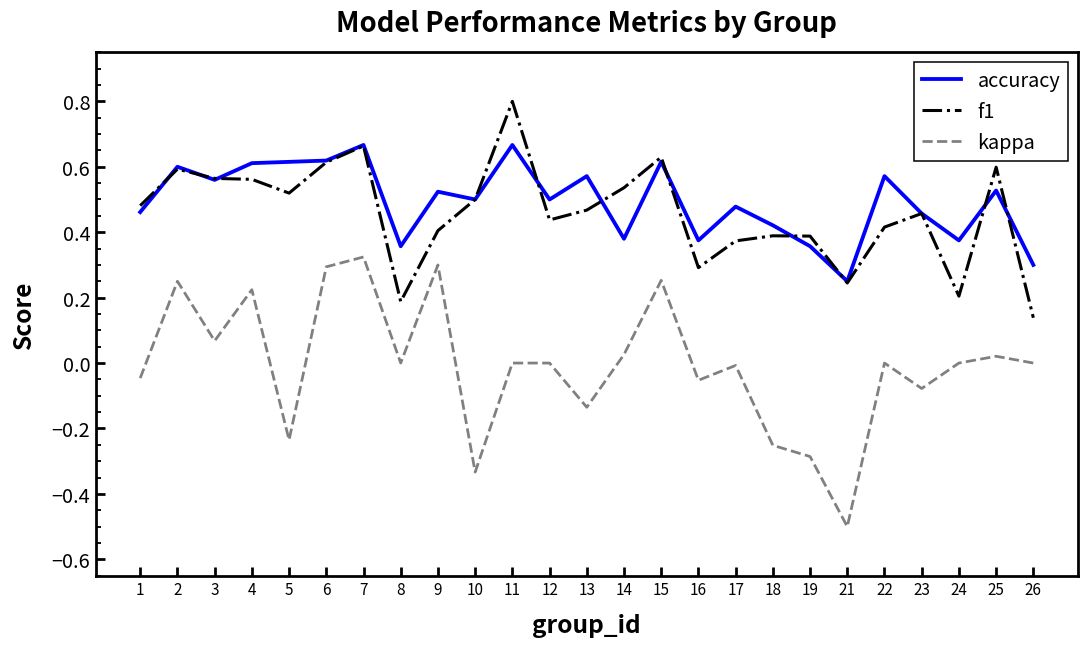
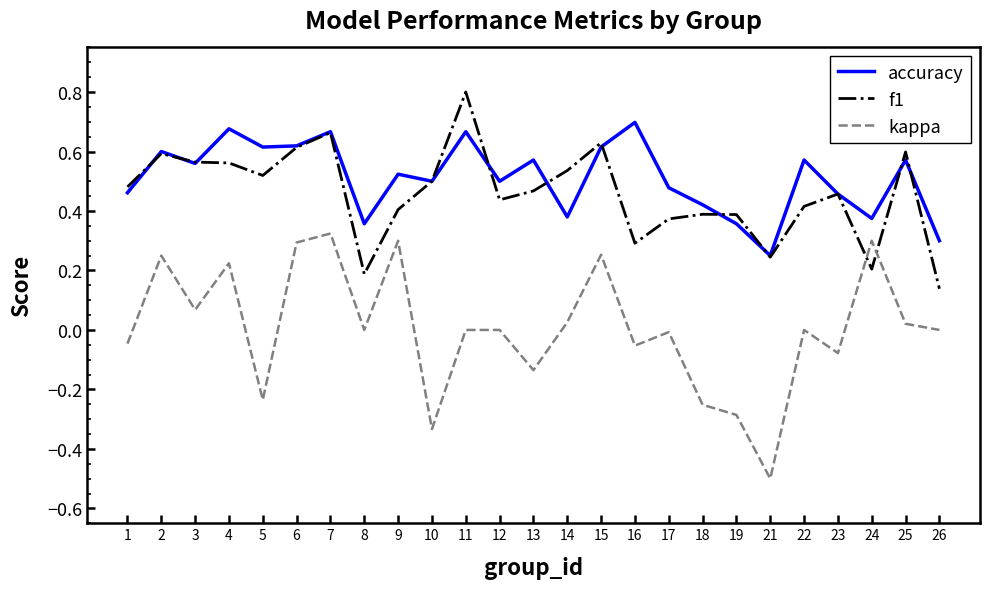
accuracy, 4: 0.61 -> 0.68
accuracy, 16: 0.38 -> 0.70
kappa, 24: 0.0 -> 0.3
accuracy, 25: 0.53 -> 0.57
